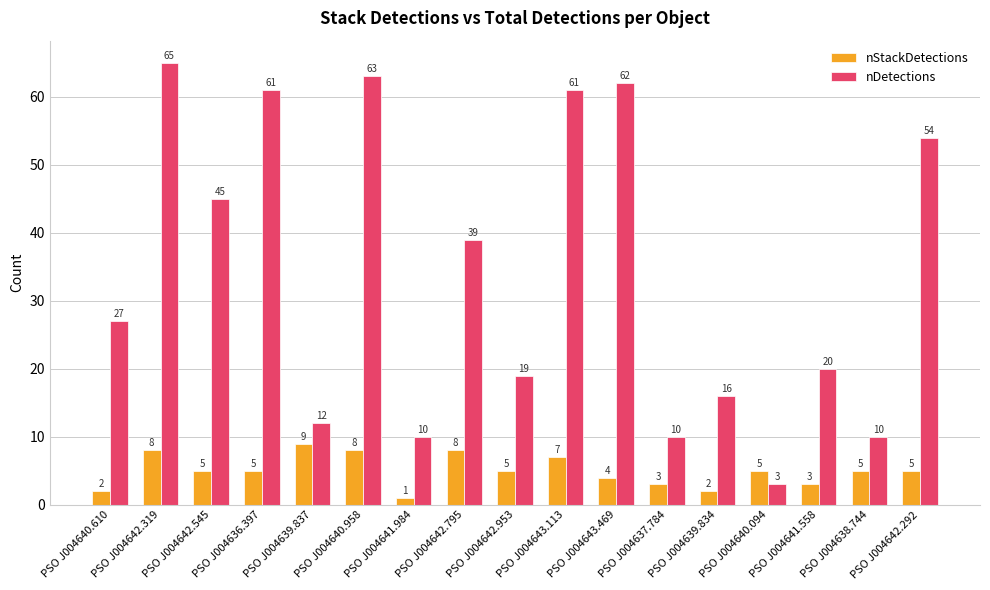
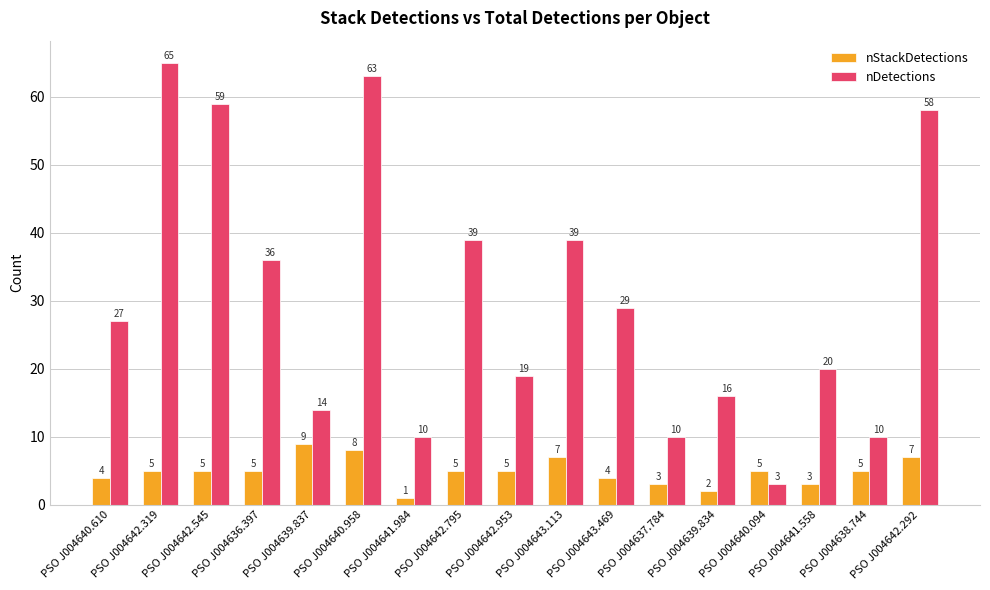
nStackDetections, PSO J004640.610: 2 -> 4
nStackDetections, PSO J004642.319: 8 -> 5
nDetections, PSO J004642.545: 45 -> 59
nDetections, PSO J004636.397: 61 -> 36
nDetections, PSO J004639.837: 12 -> 14
nStackDetections, PSO J004642.795: 8 -> 5
nDetections, PSO J004643.113: 61 -> 39
nDetections, PSO J004643.469: 62 -> 29
nStackDetections, PSO J004642.292: 5 -> 7
nDetections, PSO J004642.292: 54 -> 58
